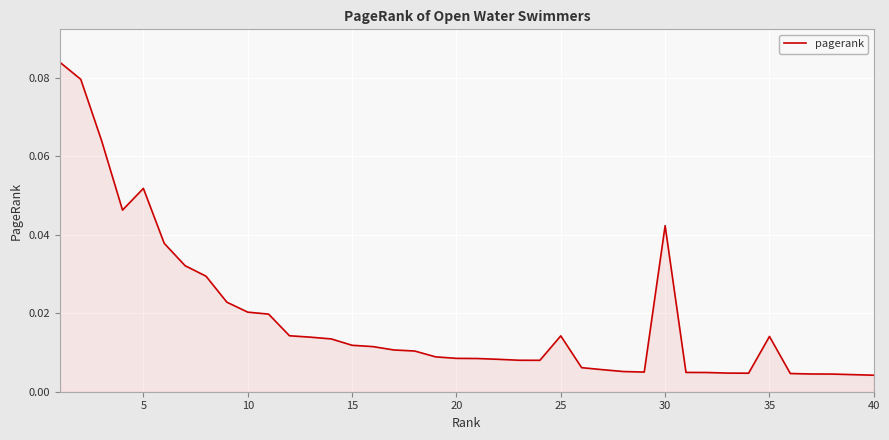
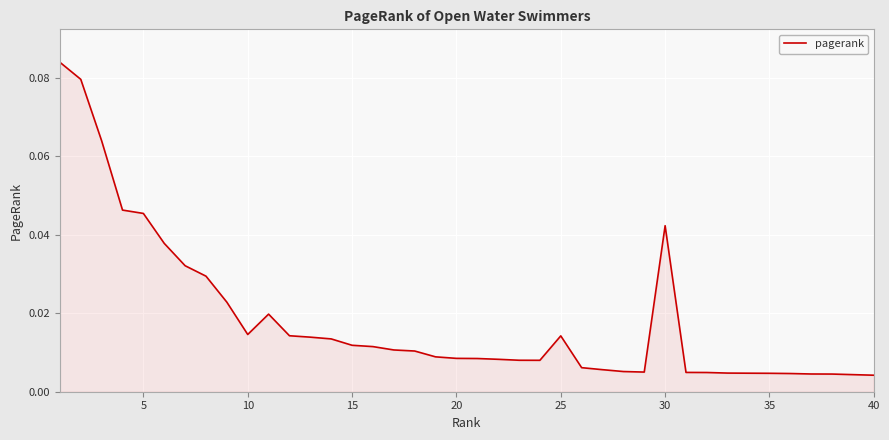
5: 0.052 -> 0.045
10: 0.020 -> 0.015
35: 0.014 -> 0.005
